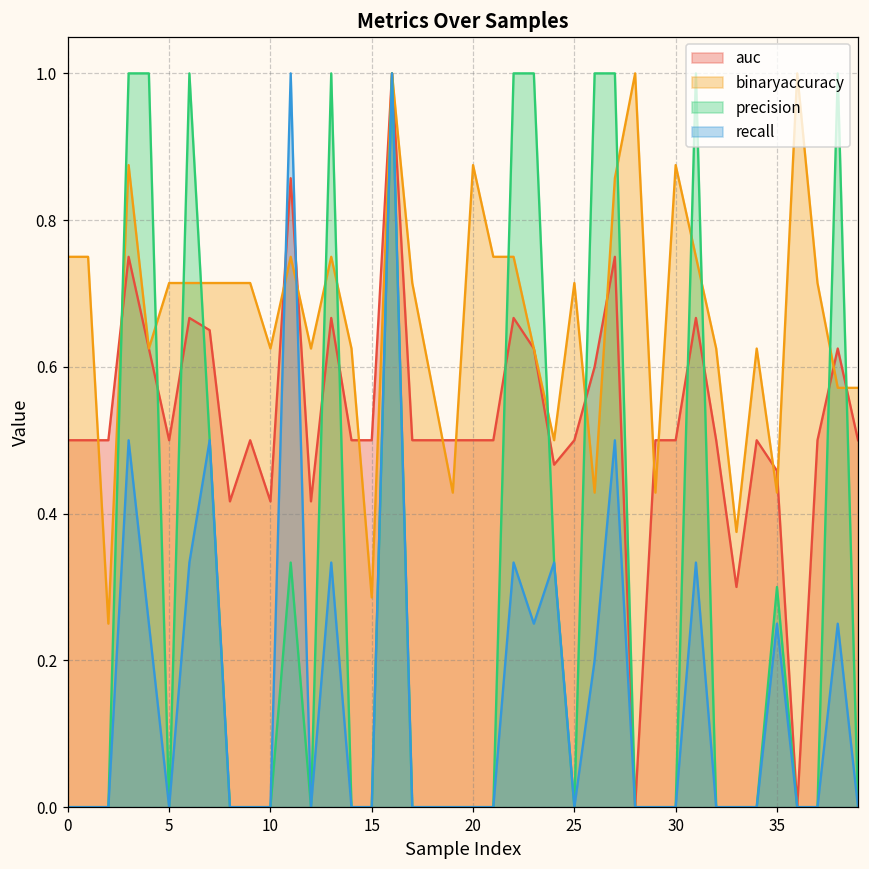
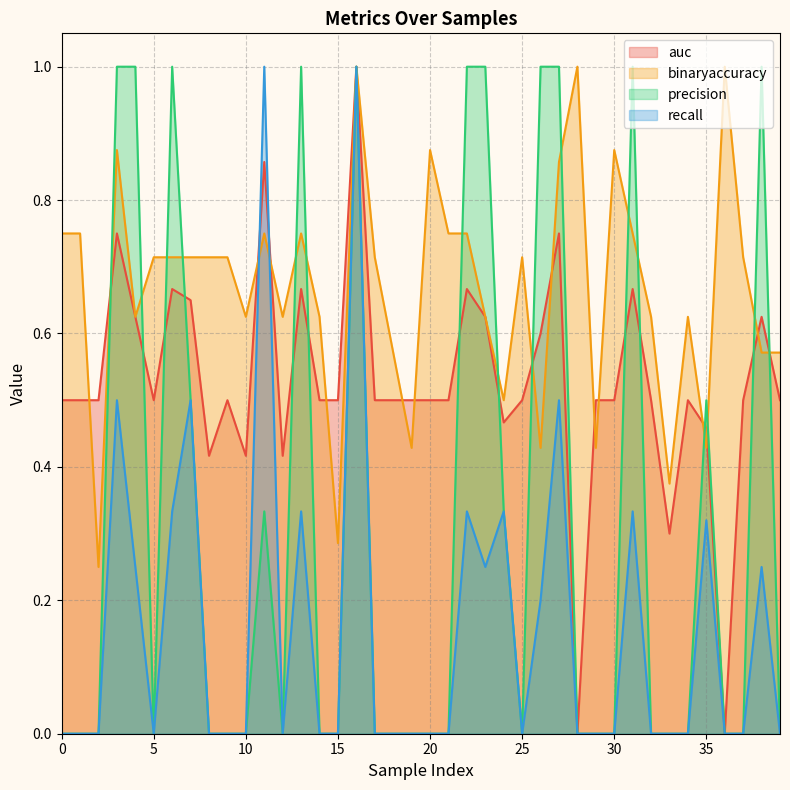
precision, 35: 0.3 -> 0.5
recall, 35: 0.25 -> 0.32
